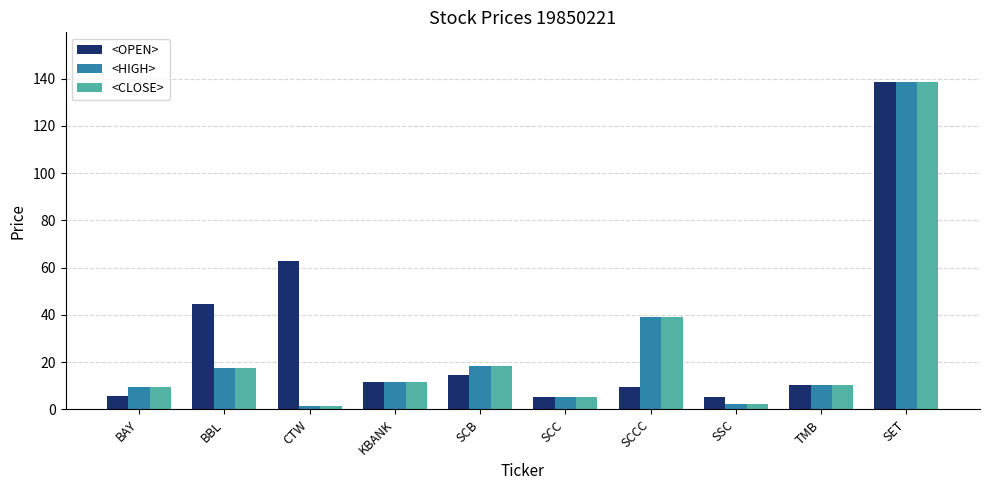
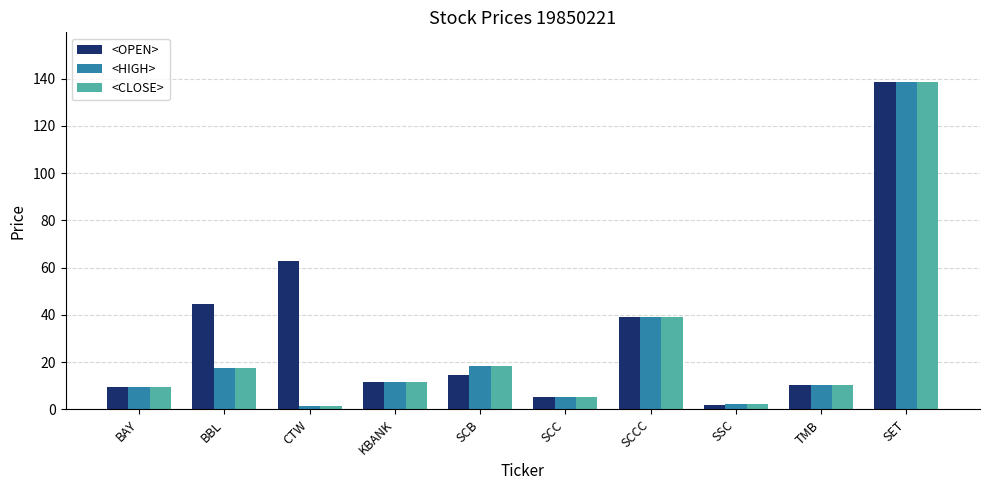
<OPEN>, BAY: 6 -> 9
<OPEN>, SCCC: 10 -> 39
<OPEN>, SSC: 5 -> 2
